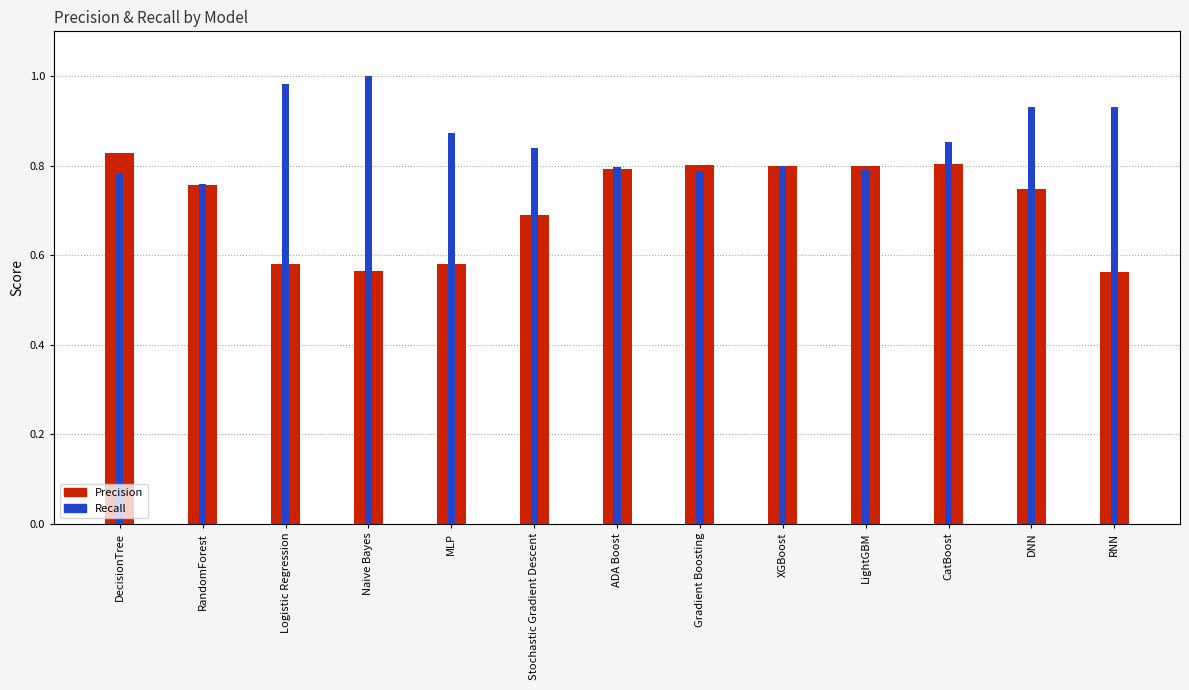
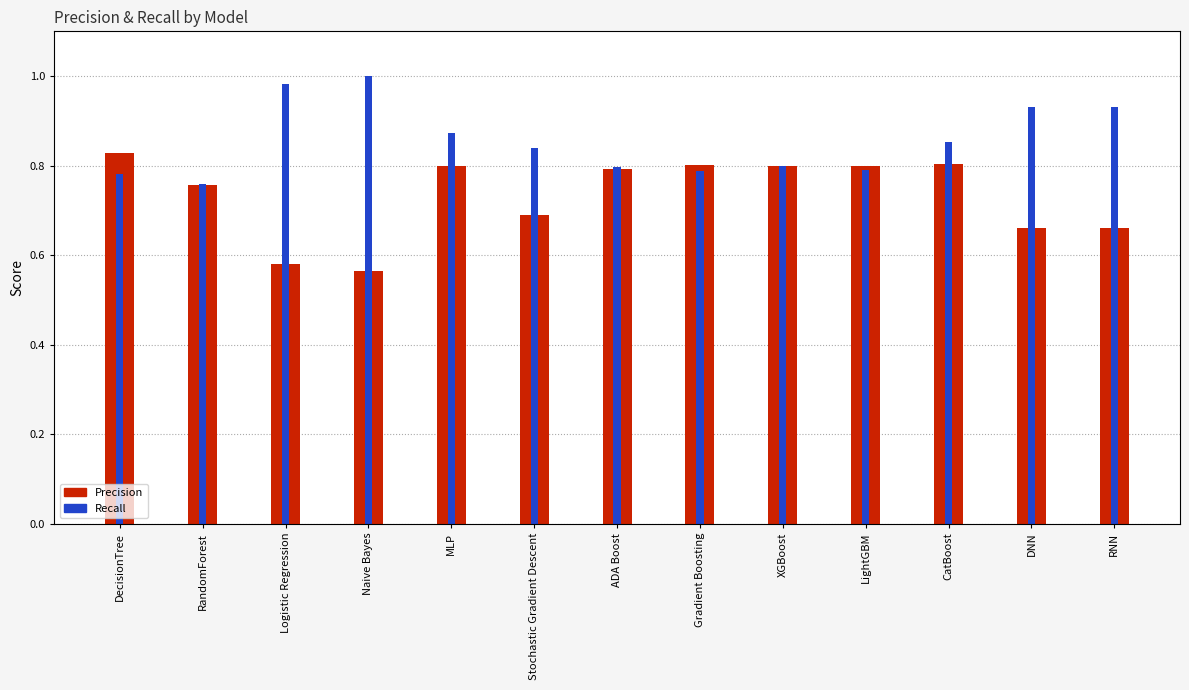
Precision, MLP: 0.58 -> 0.80
Precision, DNN: 0.75 -> 0.66
Precision, RNN: 0.56 -> 0.66
